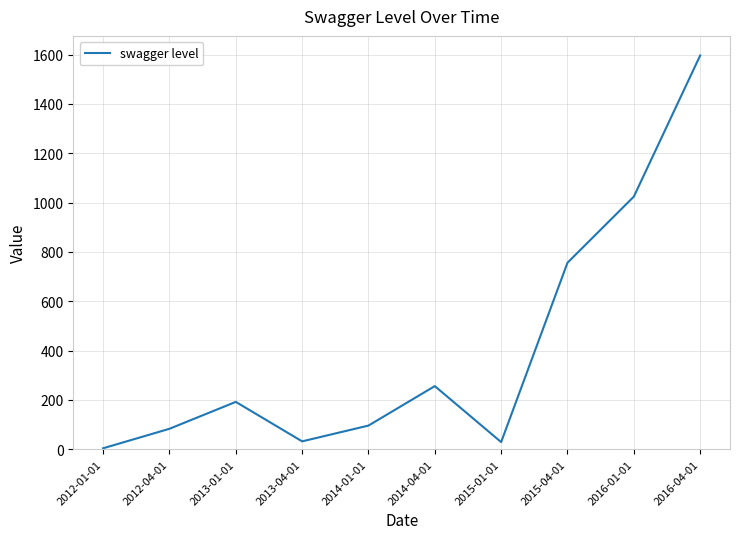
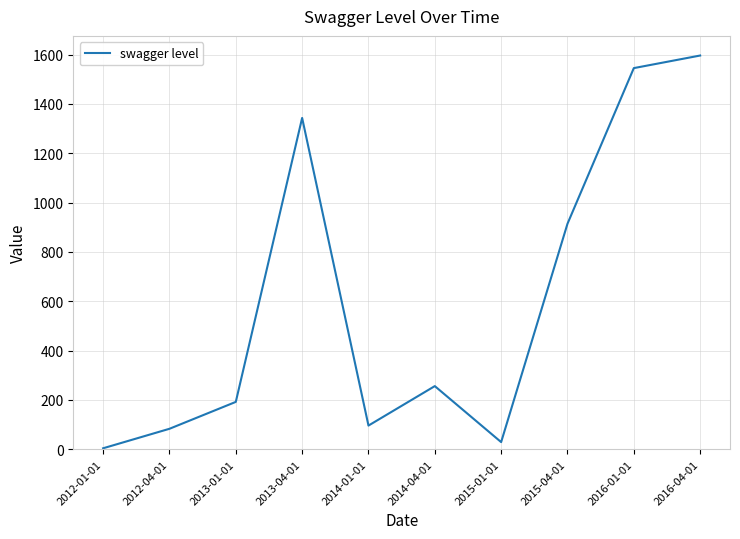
2013-04-01: 30 -> 1340
2015-04-01: 760 -> 910
2016-01-01: 1020 -> 1550
